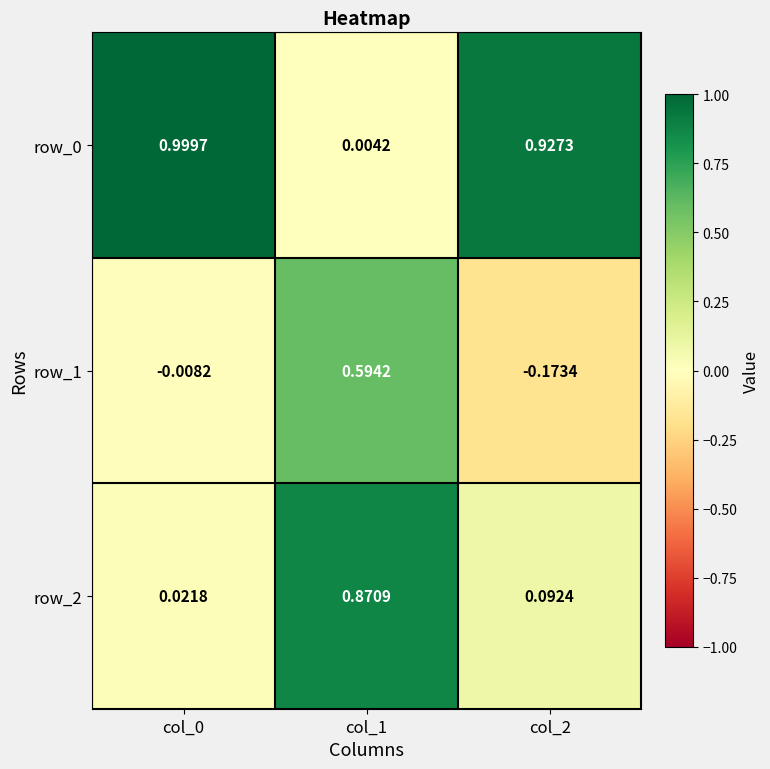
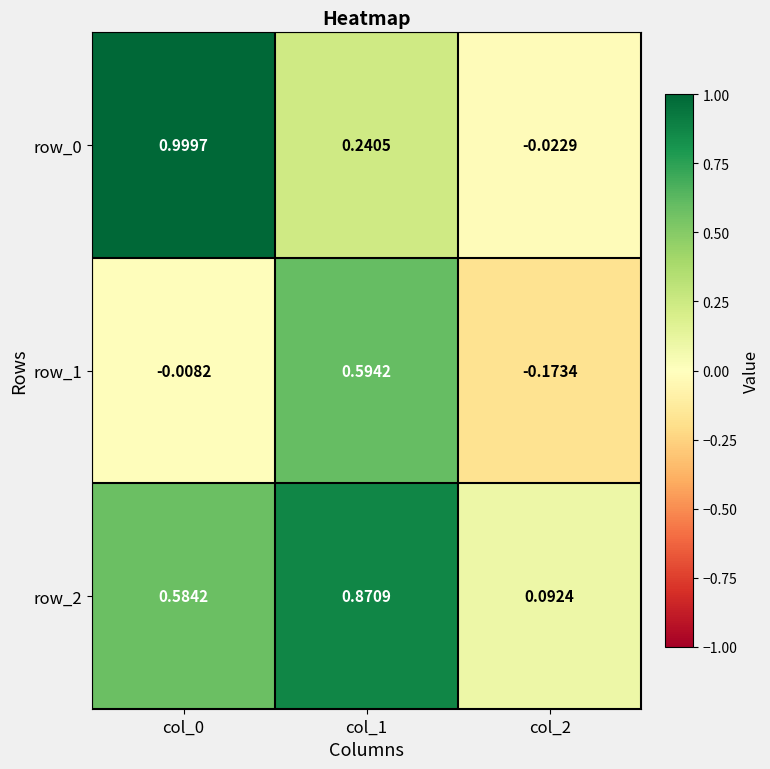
row_0, col_1: 0.0042 -> 0.2405
row_0, col_2: 0.9273 -> -0.0229
row_2, col_0: 0.0218 -> 0.5842
